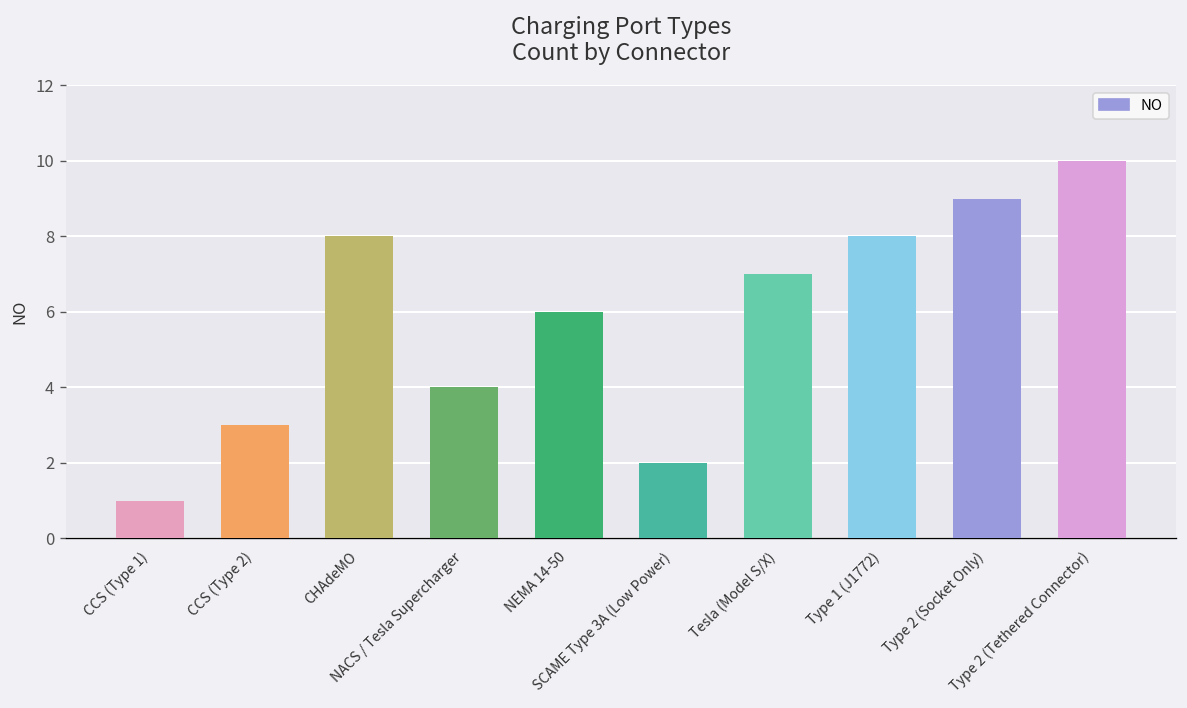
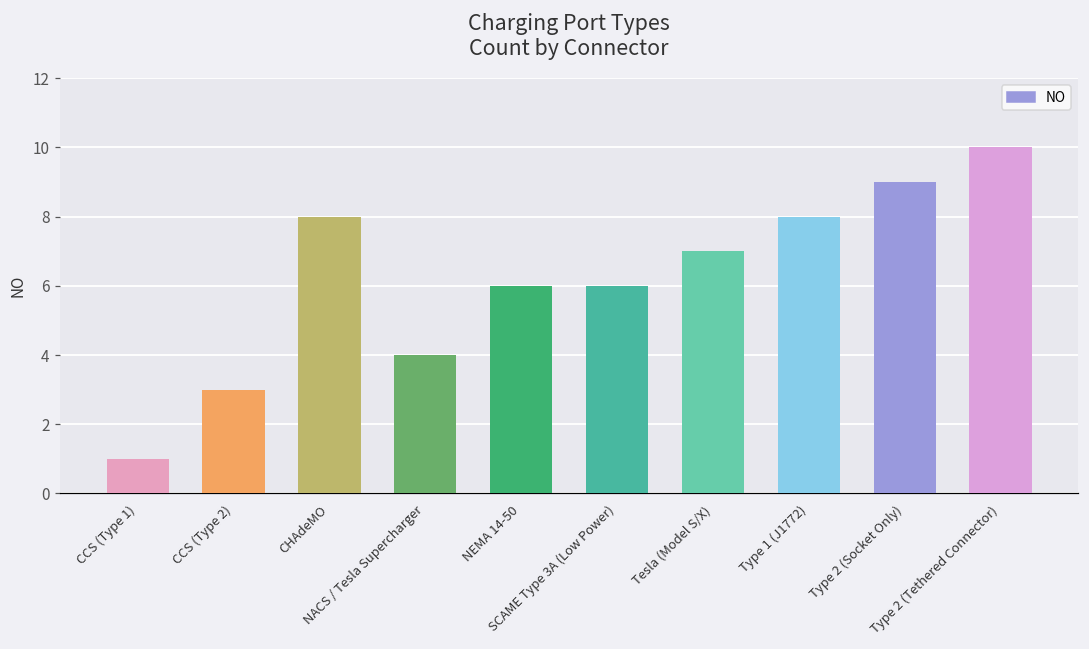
SCAME Type 3A (Low Power): 2 -> 6
